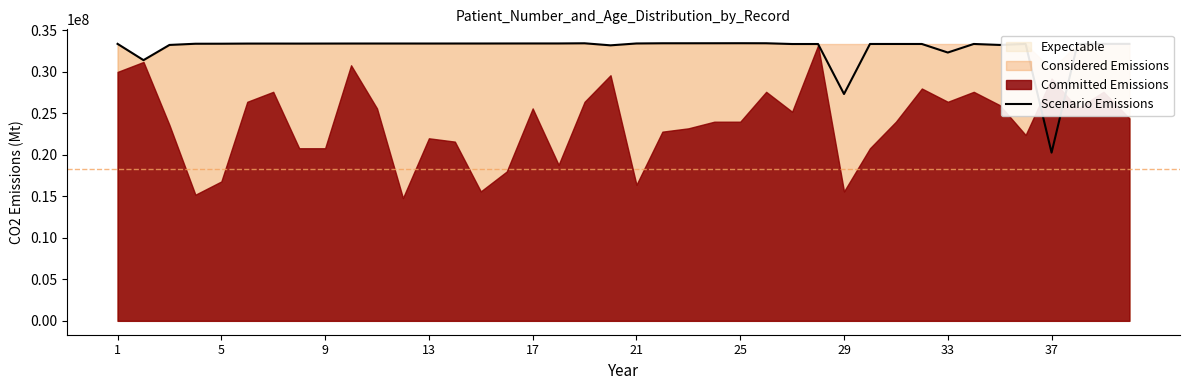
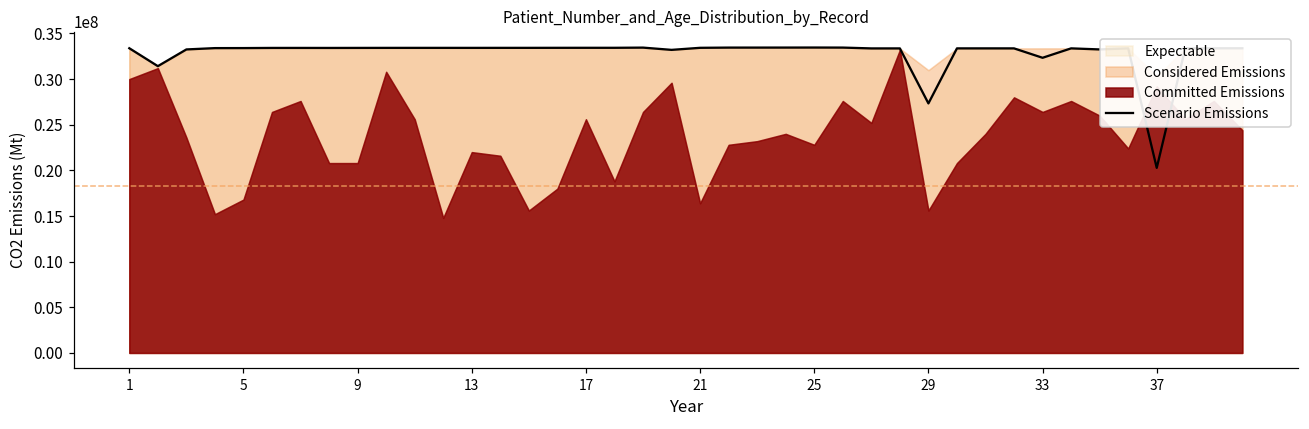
Committed Emissions, 25: 24000000 -> 23000000
Considered Emissions, 29: 33000000 -> 31000000
